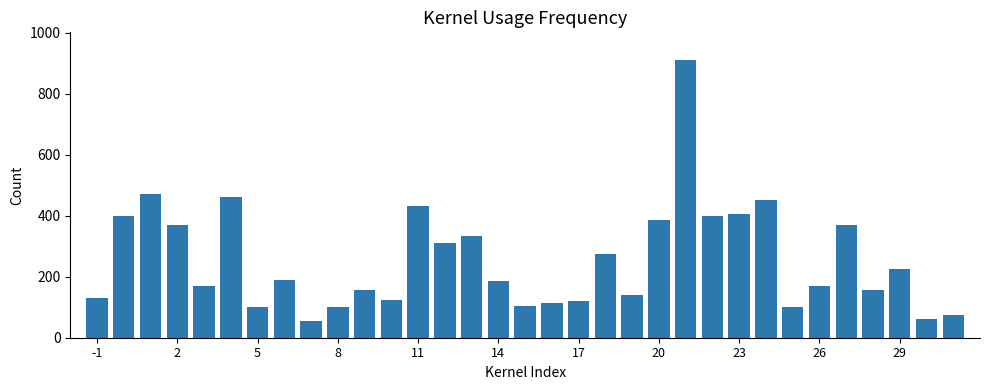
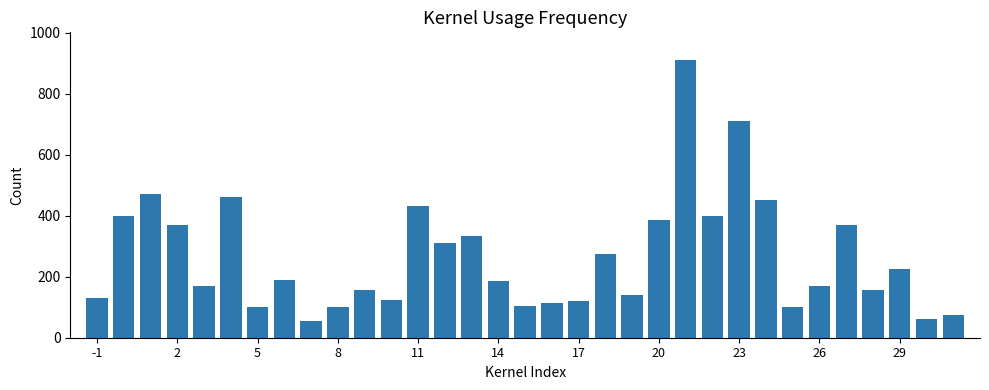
23: 410 -> 710
